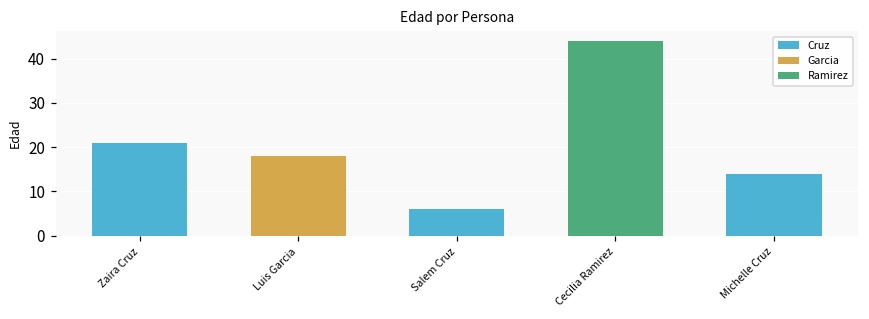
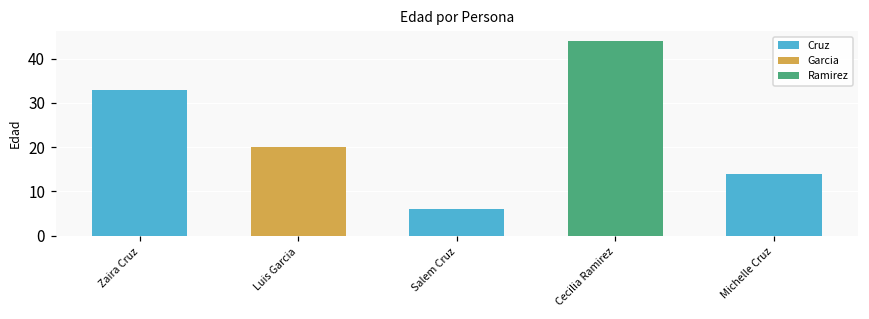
Zaira Cruz: 21 -> 33
Luis Garcia: 18 -> 20
